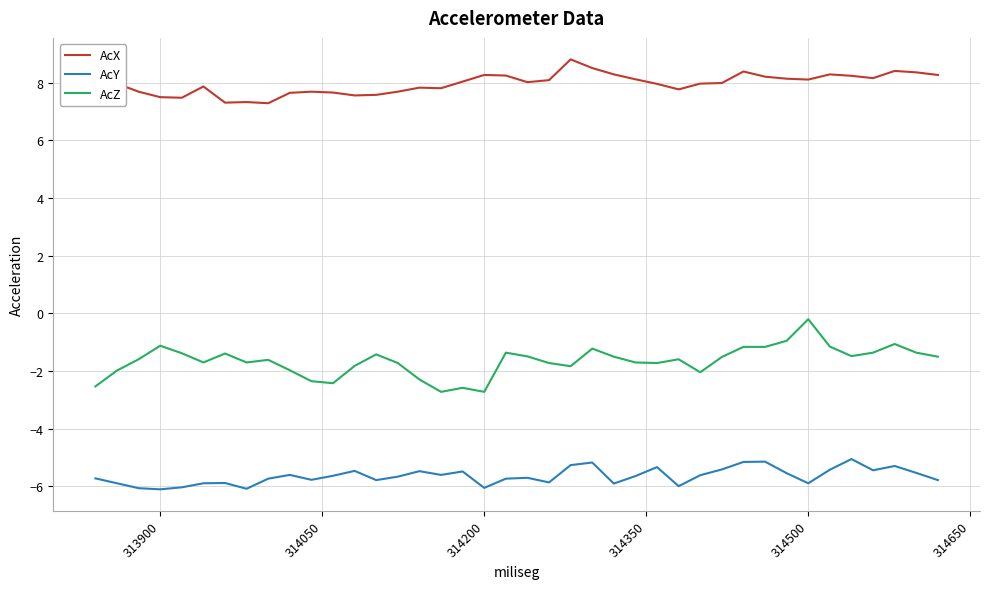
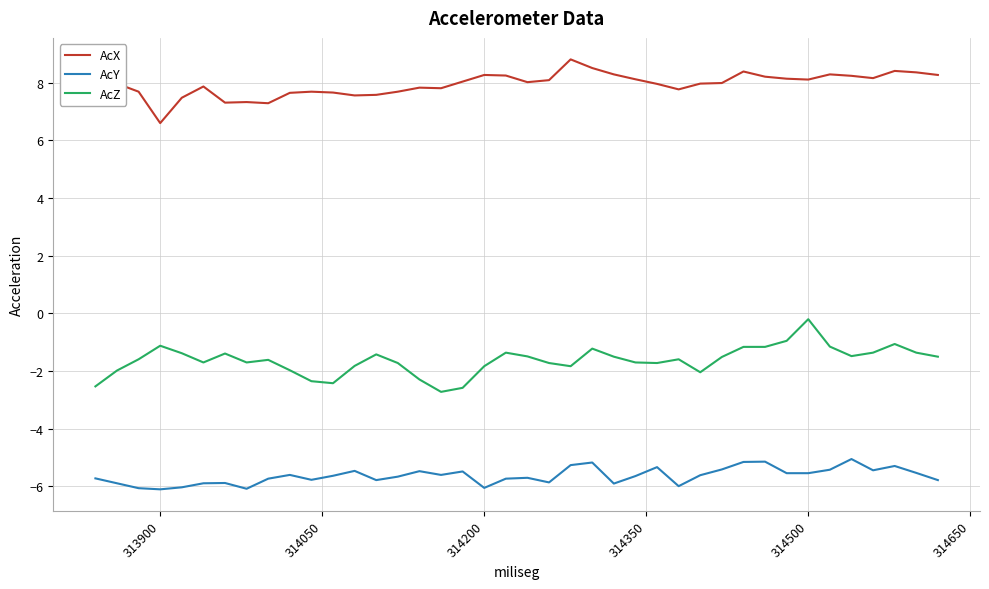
AcX, 313900: 7.5 -> 6.6
AcZ, 314200: -2.7 -> -1.8
AcY, 314500: -5.9 -> -5.5
